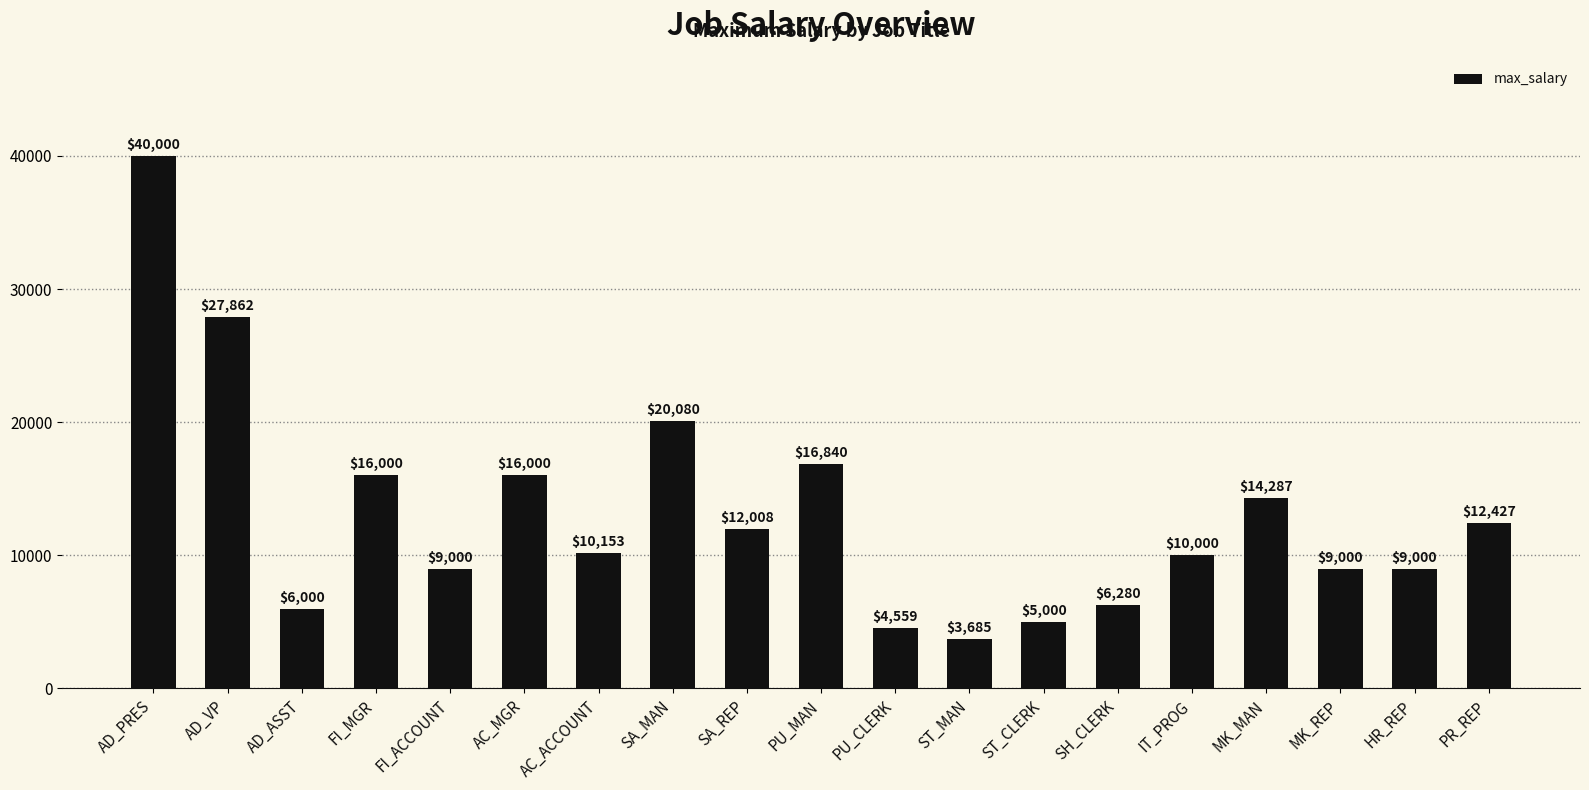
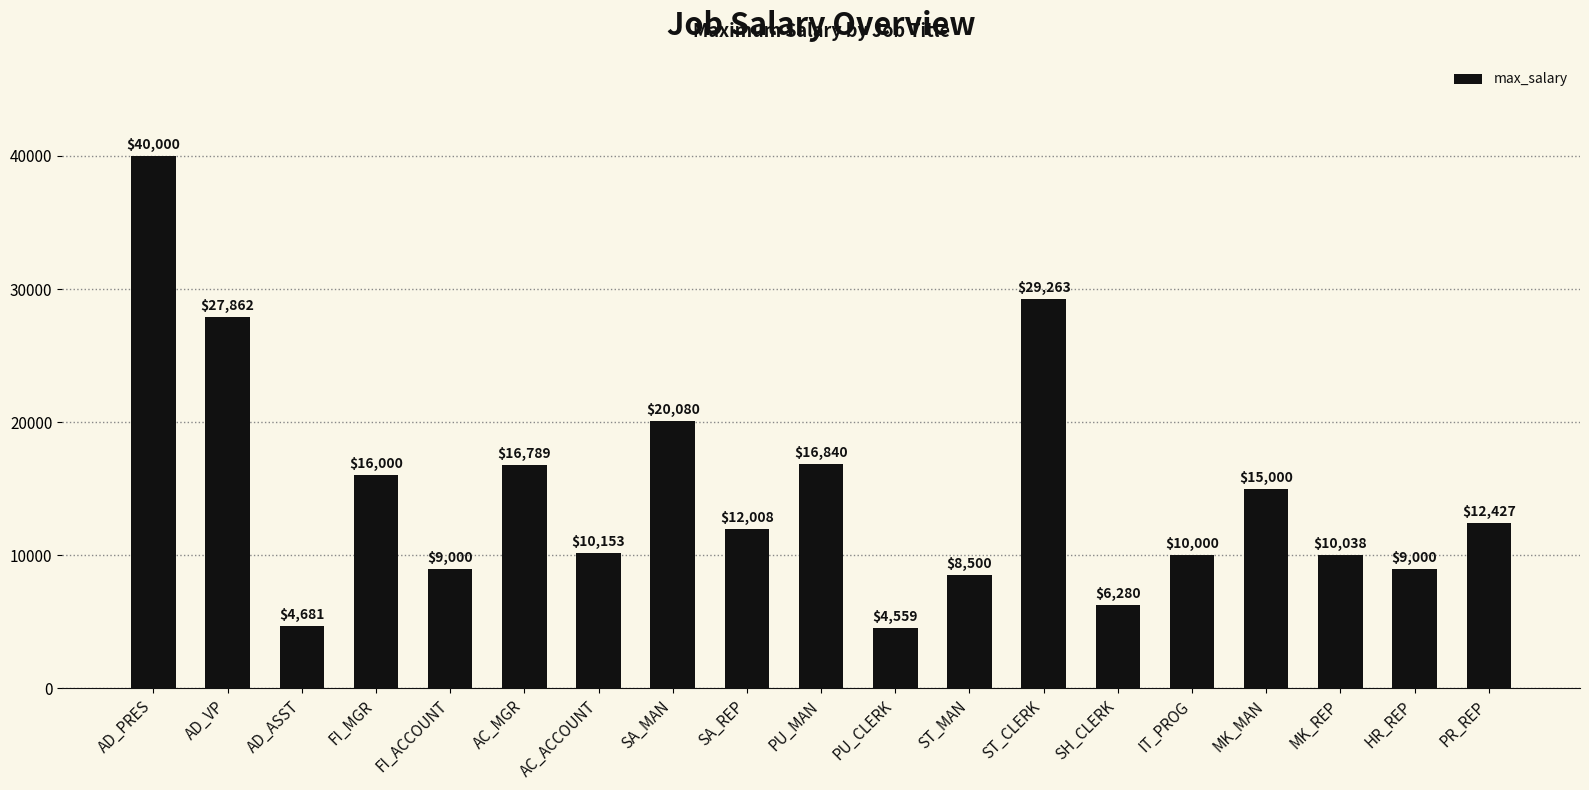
AD_ASST: $6,000 -> $4,681
AC_MGR: $16,000 -> $16,789
ST_MAN: $3,685 -> $8,500
ST_CLERK: $5,000 -> $29,263
MK_MAN: $14,287 -> $15,000
MK_REP: $9,000 -> $10,038
